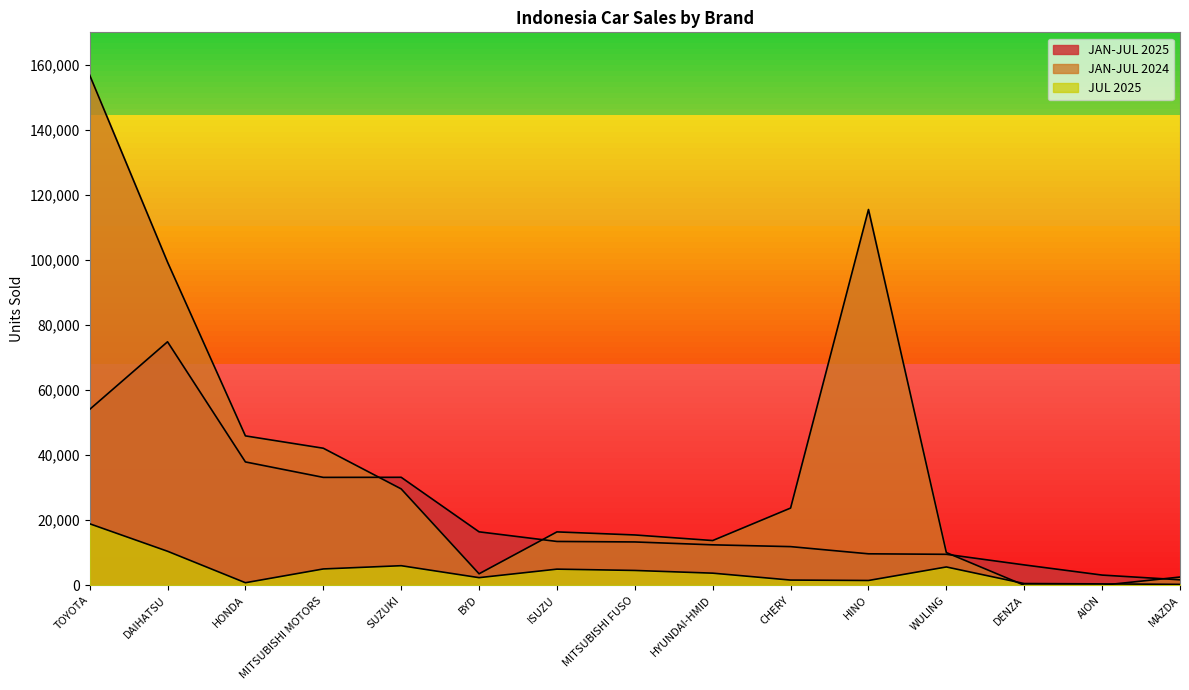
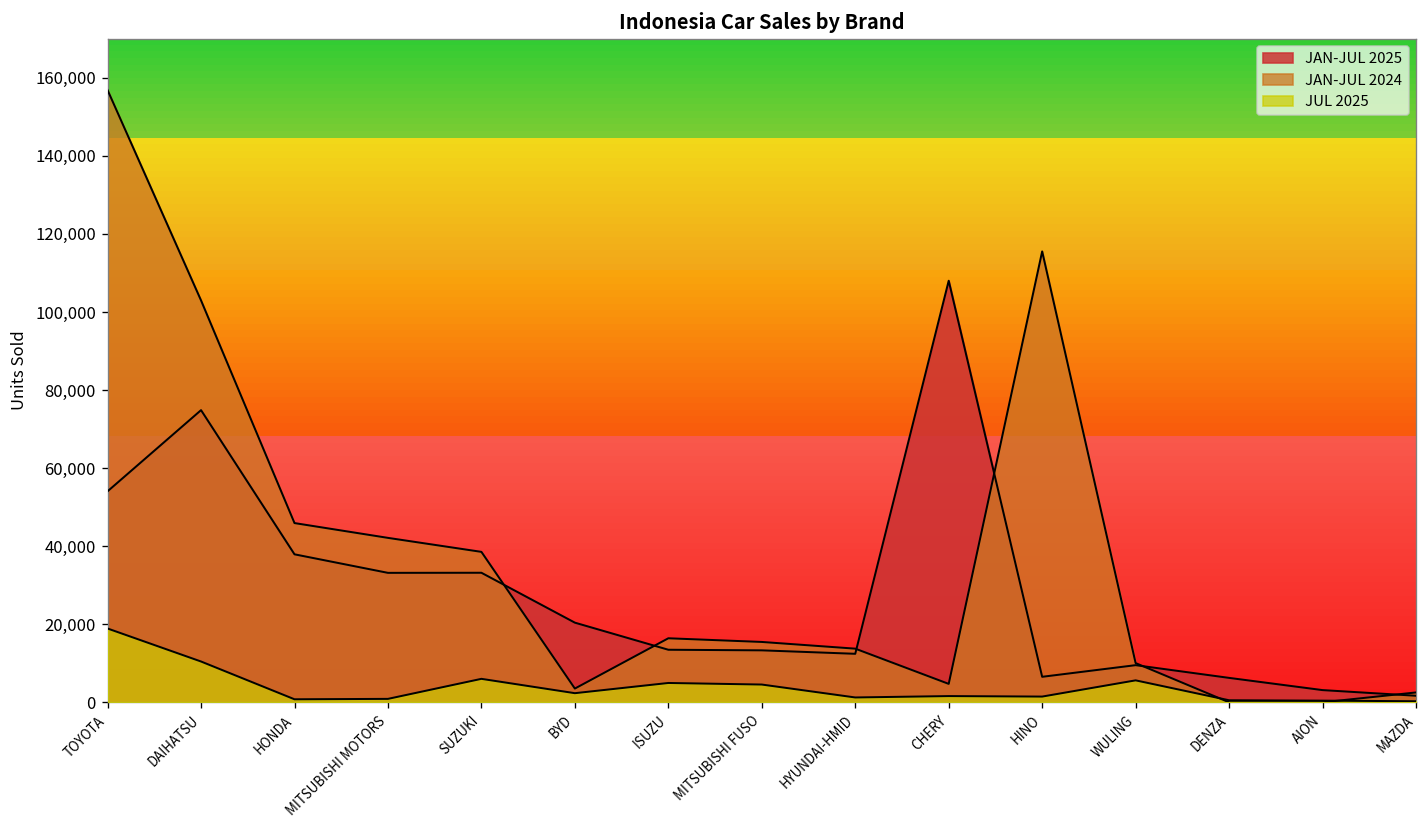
JAN-JUL 2024, DAIHATSU: 99,000 -> 103,000
JUL 2025, MITSUBISHI MOTORS: 5,000 -> 1,000
JAN-JUL 2024, SUZUKI: 30,000 -> 39,000
JAN-JUL 2025, BYD: 16,000 -> 20,000
JUL 2025, HYUNDAI-HMID: 4,000 -> 1,000
JAN-JUL 2025, CHERY: 12,000 -> 108,000
JAN-JUL 2024, CHERY: 24,000 -> 5,000
JAN-JUL 2025, HINO: 10,000 -> 7,000
